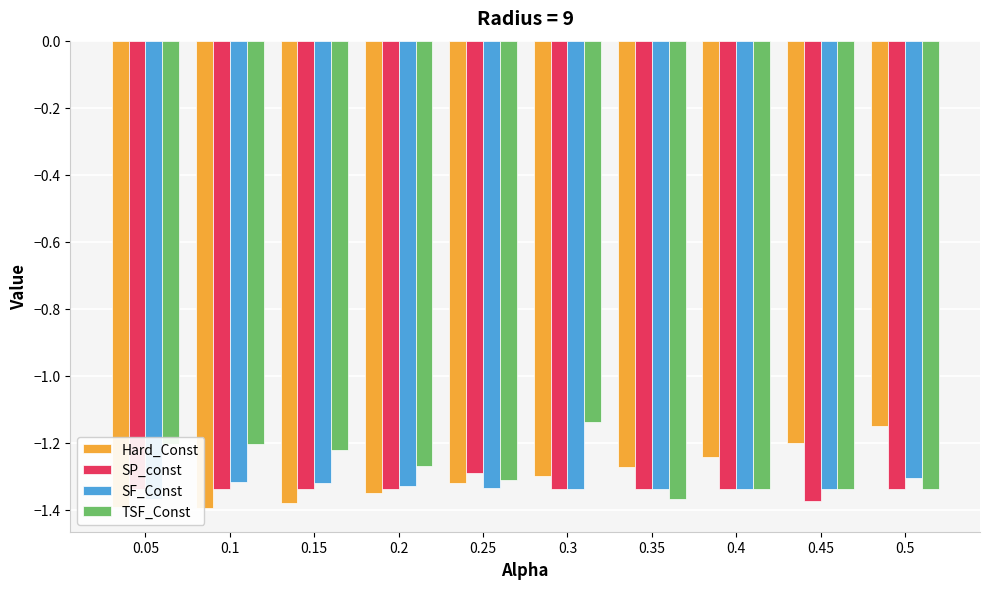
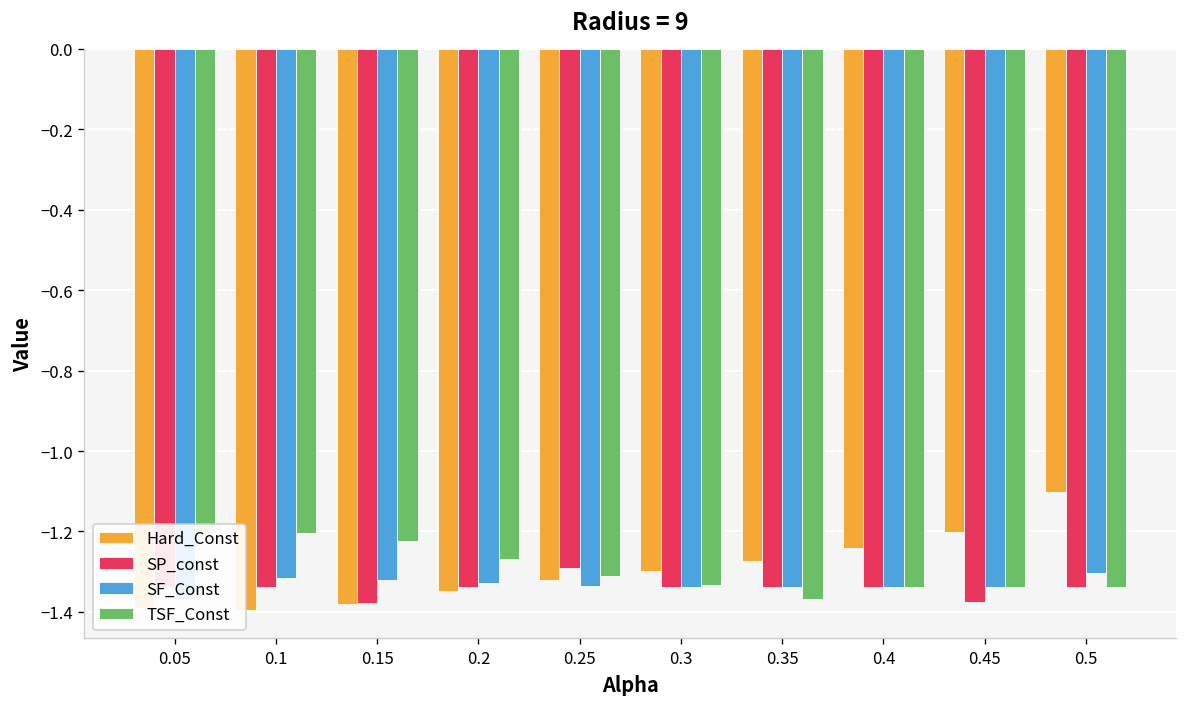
SP_const, 0.15: -1.34 -> -1.38
TSF_Const, 0.3: -1.14 -> -1.33
Hard_Const, 0.5: -1.15 -> -1.10
